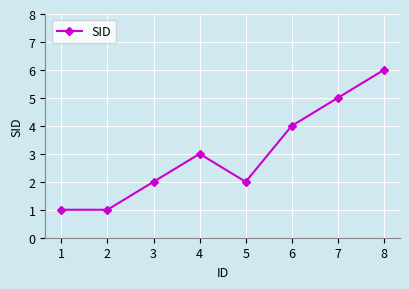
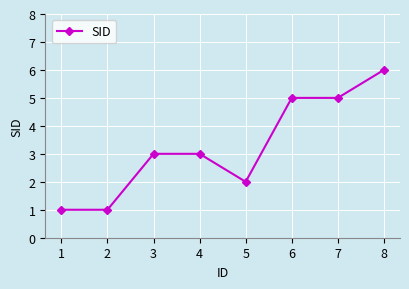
3: 2 -> 3
6: 4 -> 5
